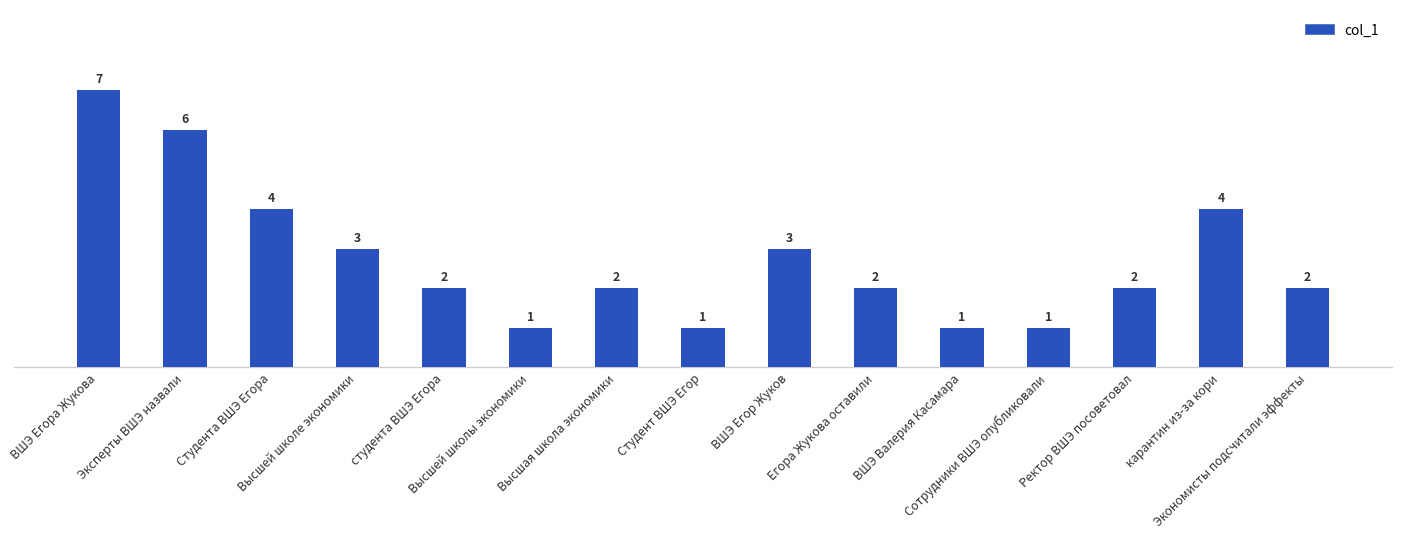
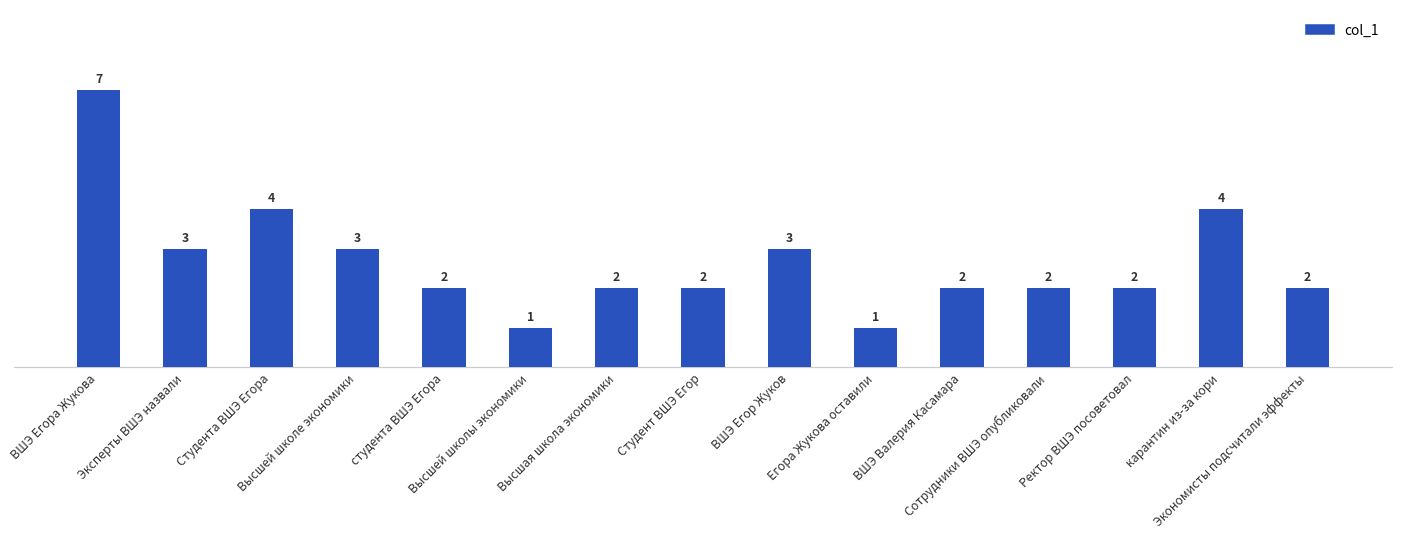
Эксперты ВШЭ назвали: 6 -> 3
Студент ВШЭ Егор: 1 -> 2
Егора Жукова оставили: 2 -> 1
ВШЭ Валерия Касамара: 1 -> 2
Сотрудники ВШЭ опубликовали: 1 -> 2
